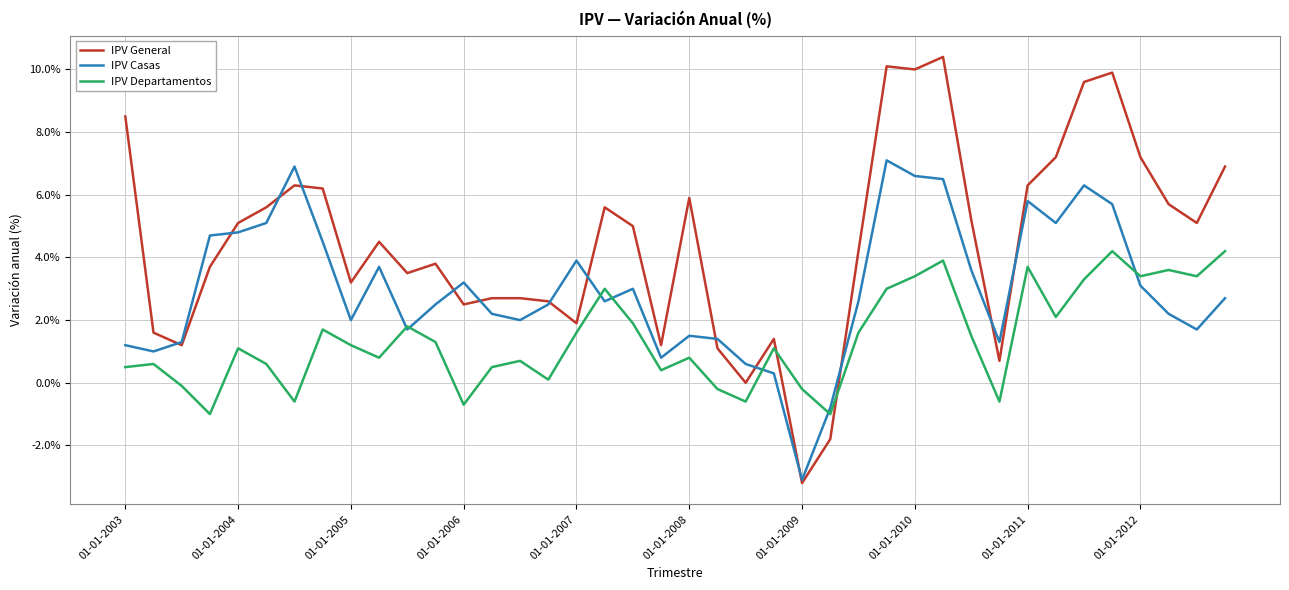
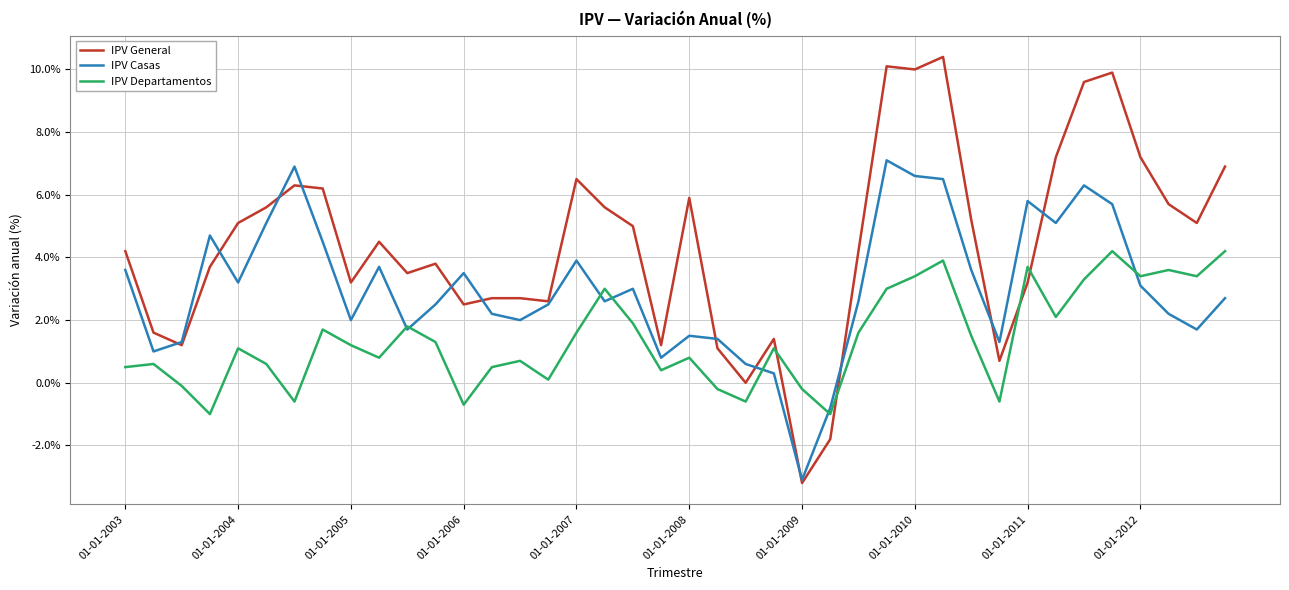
IPV General, 01-01-2003: 8.5% -> 4.2%
IPV Casas, 01-01-2003: 1.2% -> 3.6%
IPV Casas, 01-01-2004: 4.8% -> 3.2%
IPV Casas, 01-01-2006: 3.2% -> 3.5%
IPV General, 01-01-2007: 1.9% -> 6.5%
IPV General, 01-01-2011: 6.3% -> 3.2%
